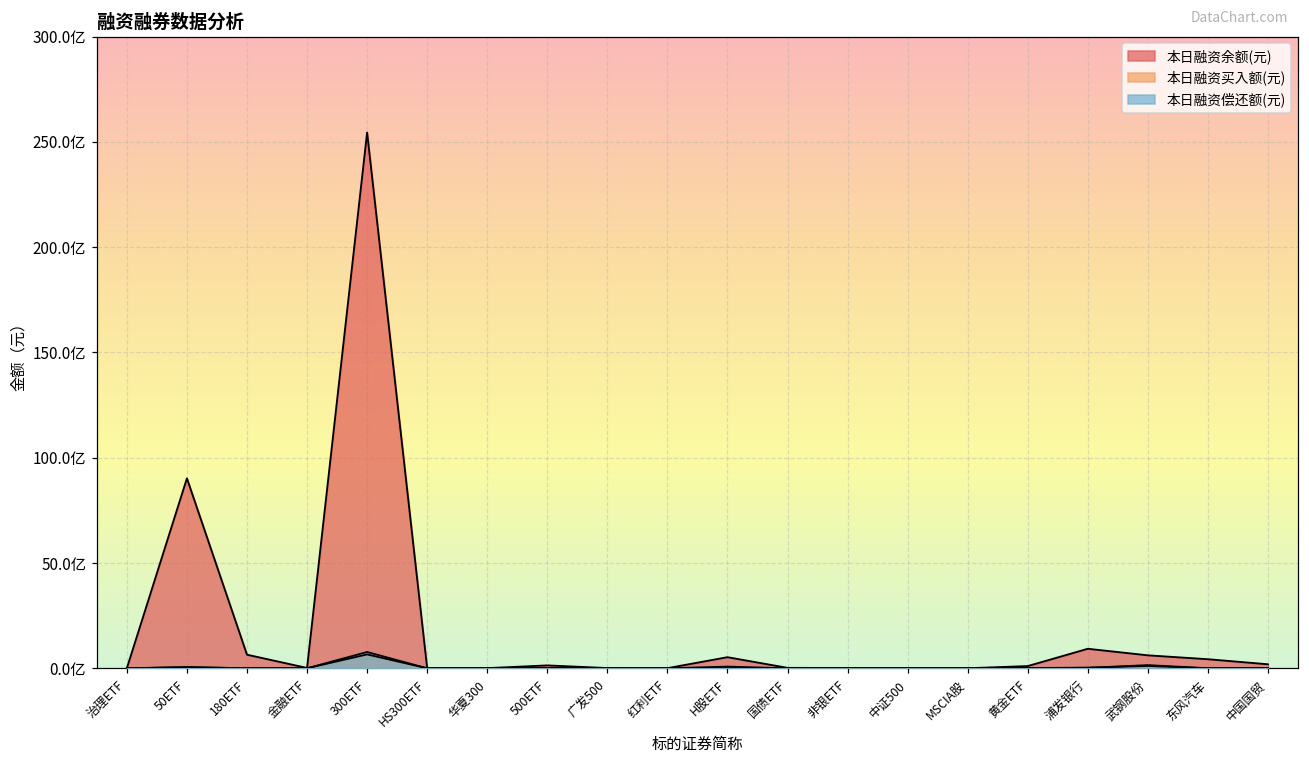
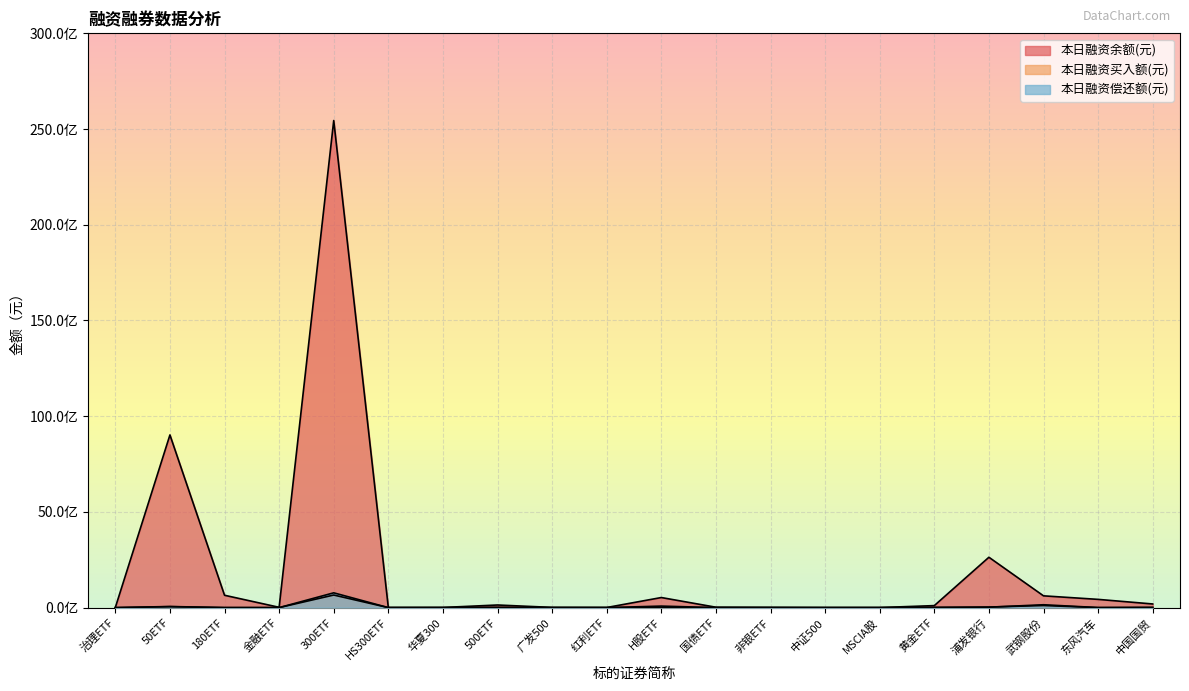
本日融资余额(元), 浦发银行: 9亿 -> 26亿
